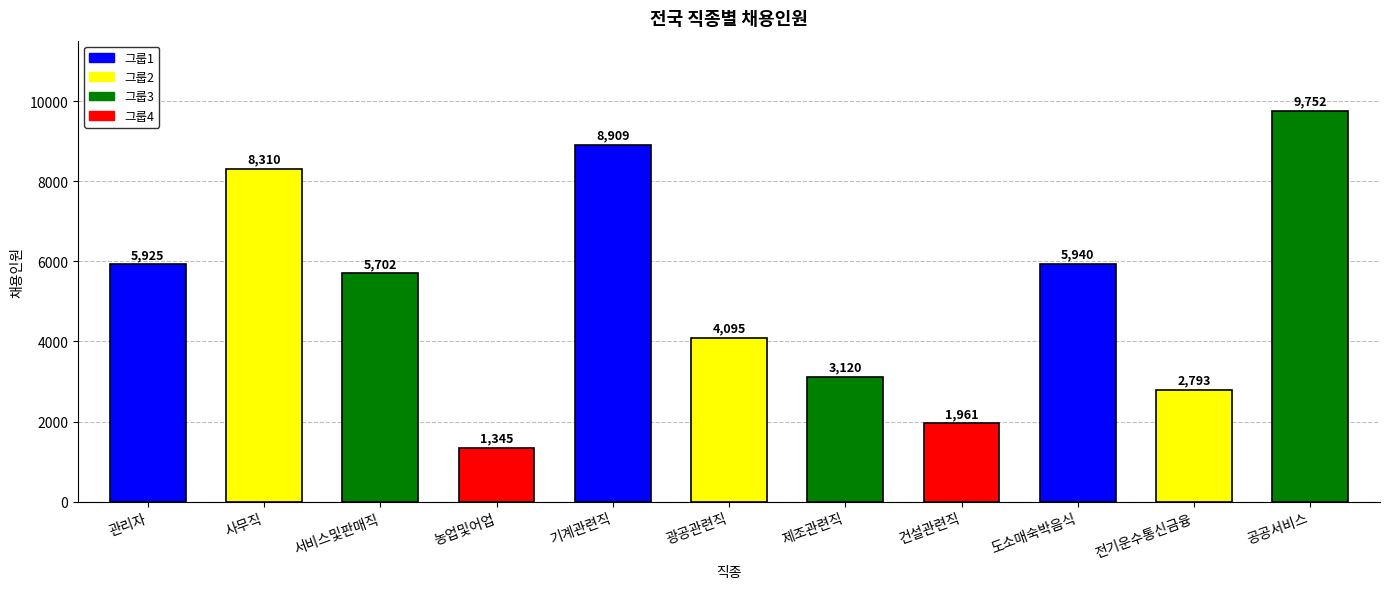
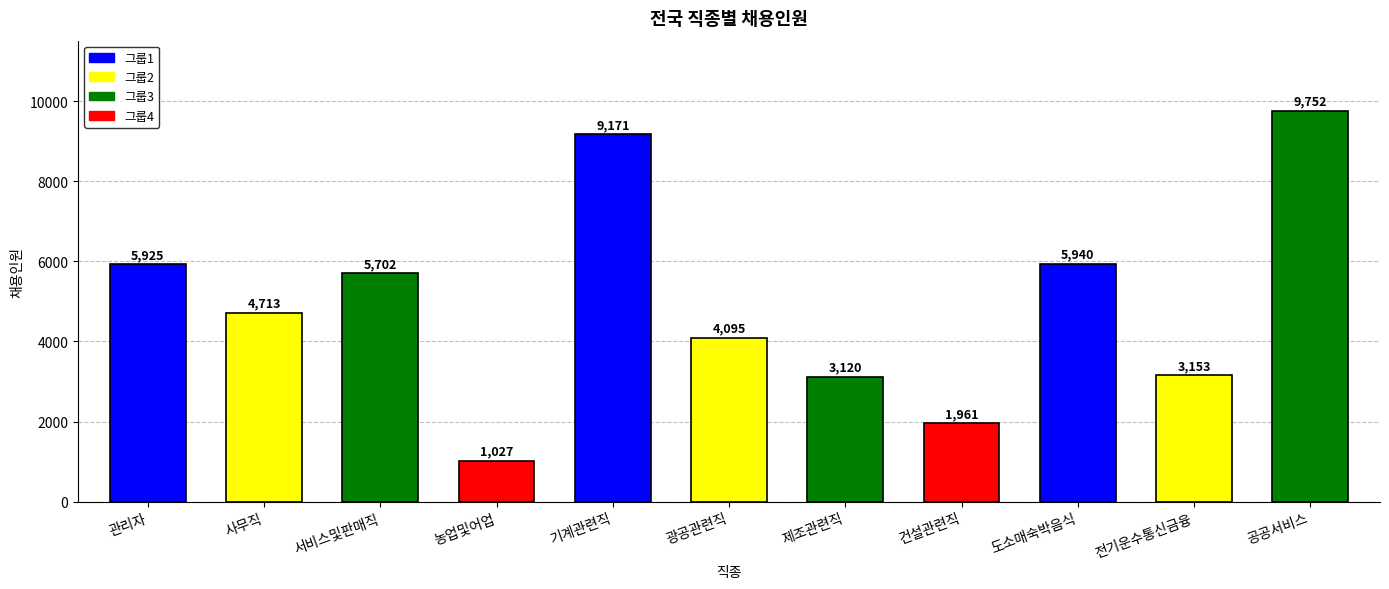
사무직: 8,310 -> 4,713
농업및어업: 1,345 -> 1,027
기계관련직: 8,909 -> 9,171
전기운수통신금융: 2,793 -> 3,153
